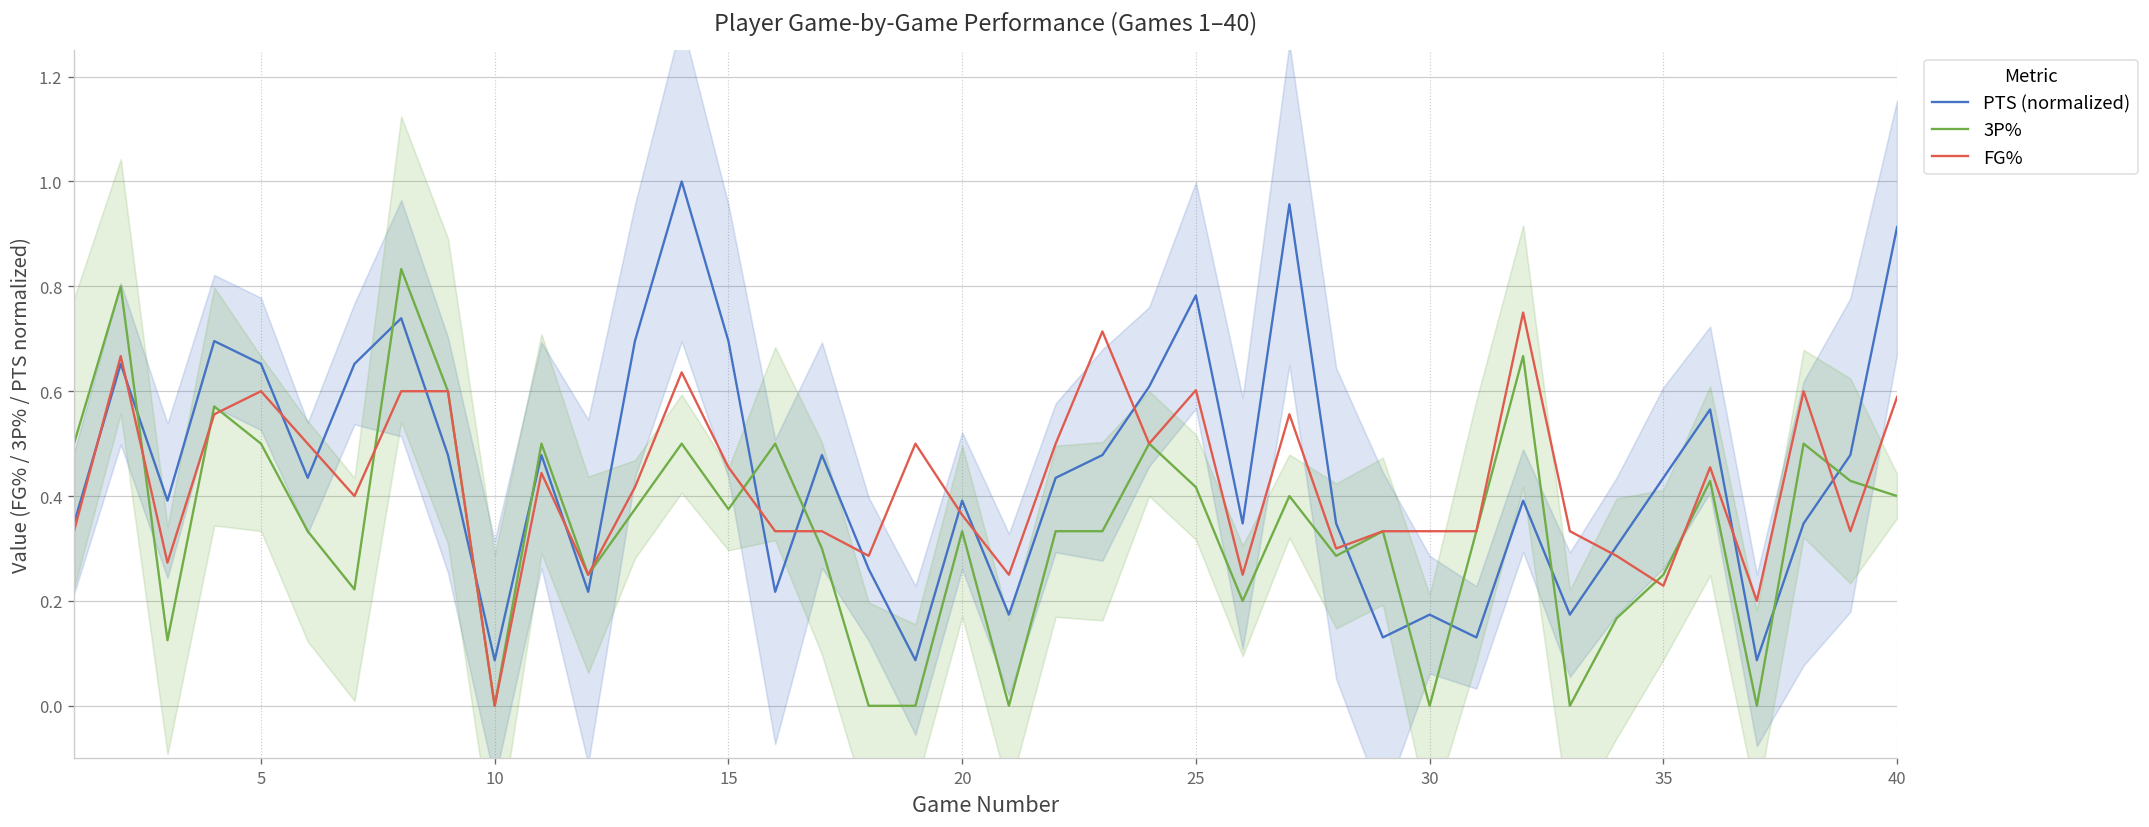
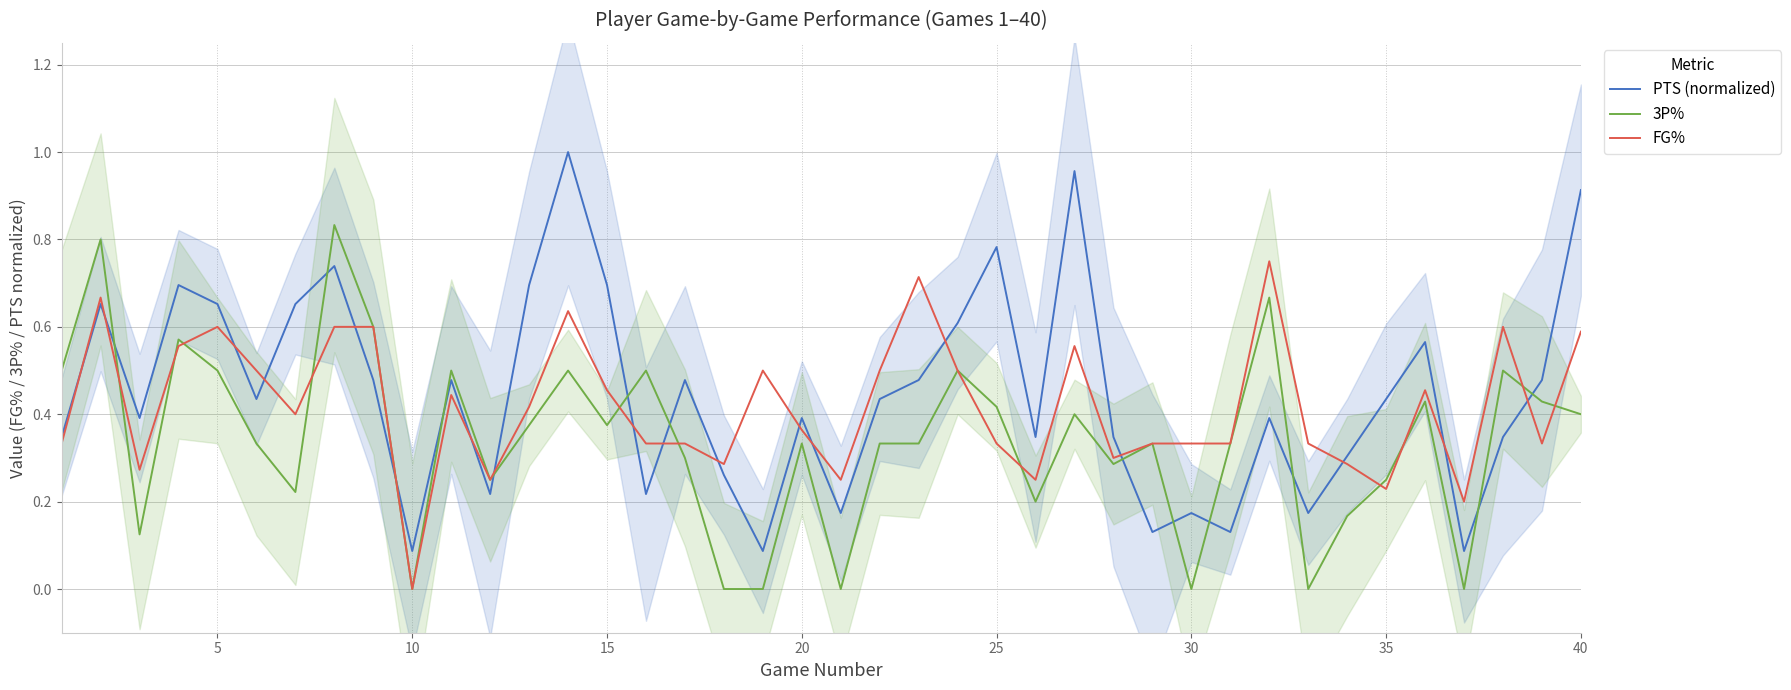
FG%, 25: 0.60 -> 0.33
